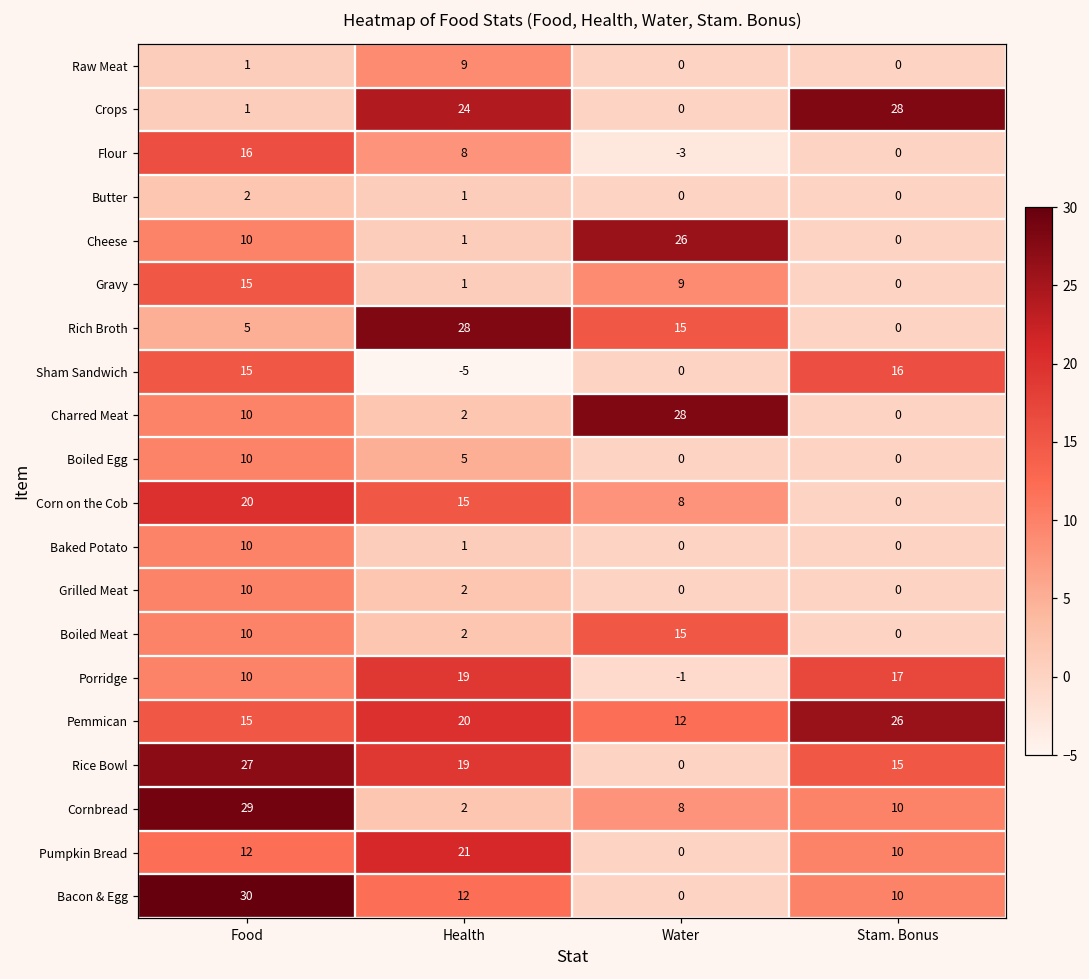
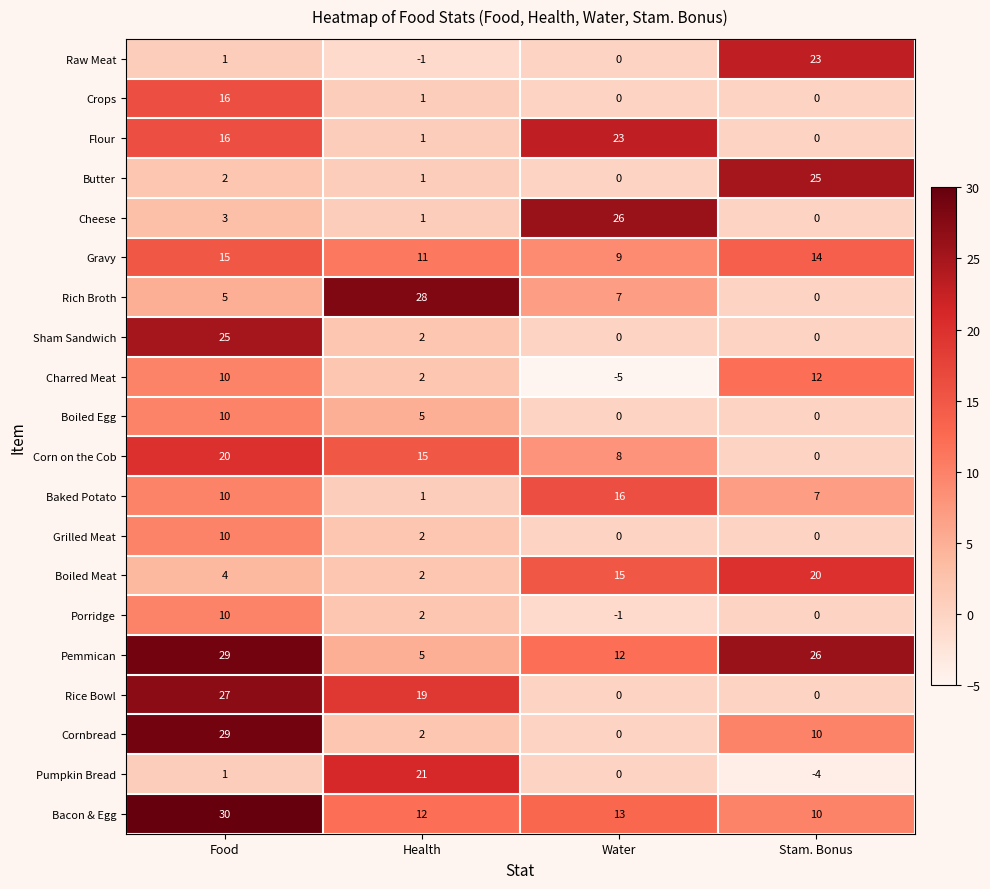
Raw Meat, Health: 9 -> -1
Raw Meat, Stam. Bonus: 0 -> 23
Crops, Food: 1 -> 16
Crops, Health: 24 -> 1
Crops, Stam. Bonus: 28 -> 0
Flour, Health: 8 -> 1
Flour, Water: -3 -> 23
Butter, Stam. Bonus: 0 -> 25
Cheese, Food: 10 -> 3
Gravy, Health: 1 -> 11
Gravy, Stam. Bonus: 0 -> 14
Rich Broth, Water: 15 -> 7
Sham Sandwich, Food: 15 -> 25
Sham Sandwich, Health: -5 -> 2
Sham Sandwich, Stam. Bonus: 16 -> 0
Charred Meat, Water: 28 -> -5
Charred Meat, Stam. Bonus: 0 -> 12
Baked Potato, Water: 0 -> 16
Baked Potato, Stam. Bonus: 0 -> 7
Boiled Meat, Food: 10 -> 4
Boiled Meat, Stam. Bonus: 0 -> 20
Porridge, Health: 19 -> 2
Porridge, Stam. Bonus: 17 -> 0
Pemmican, Food: 15 -> 29
Pemmican, Health: 20 -> 5
Rice Bowl, Stam. Bonus: 15 -> 0
Cornbread, Water: 8 -> 0
Pumpkin Bread, Food: 12 -> 1
Pumpkin Bread, Stam. Bonus: 10 -> -4
Bacon & Egg, Water: 0 -> 13
